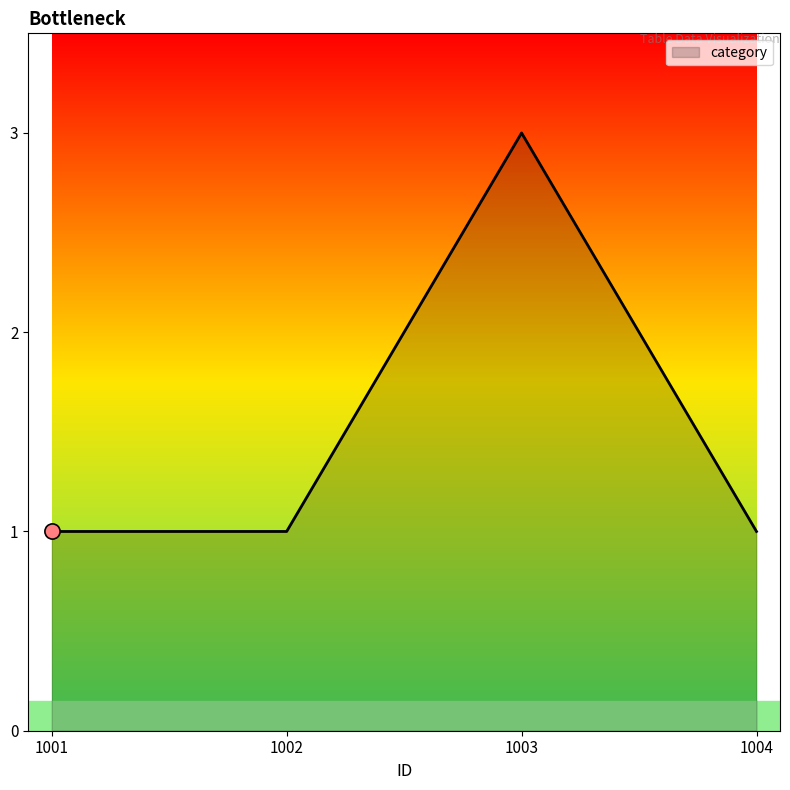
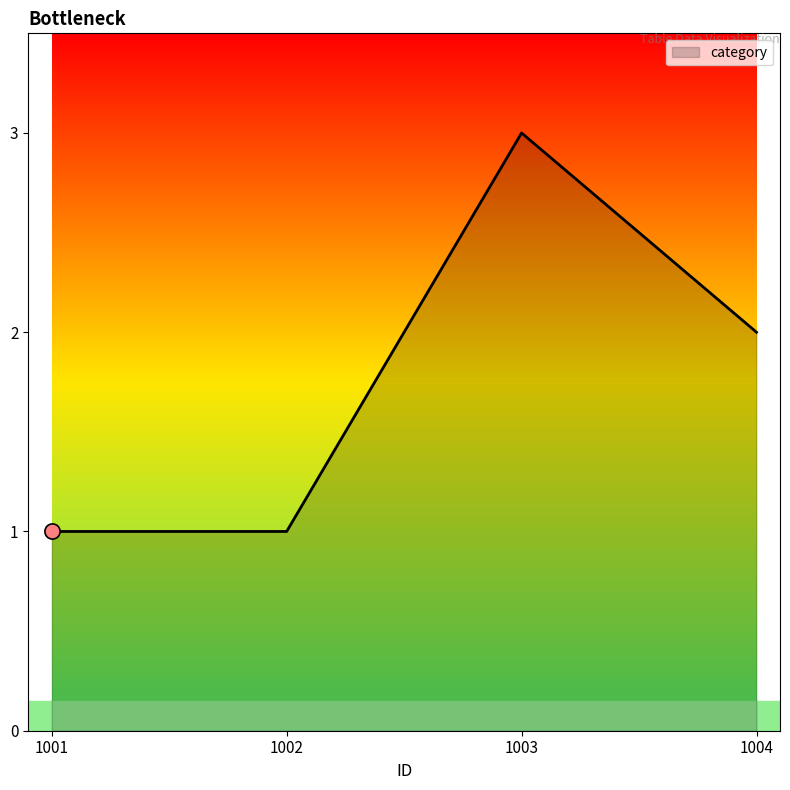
category, 1004: 1 -> 2
